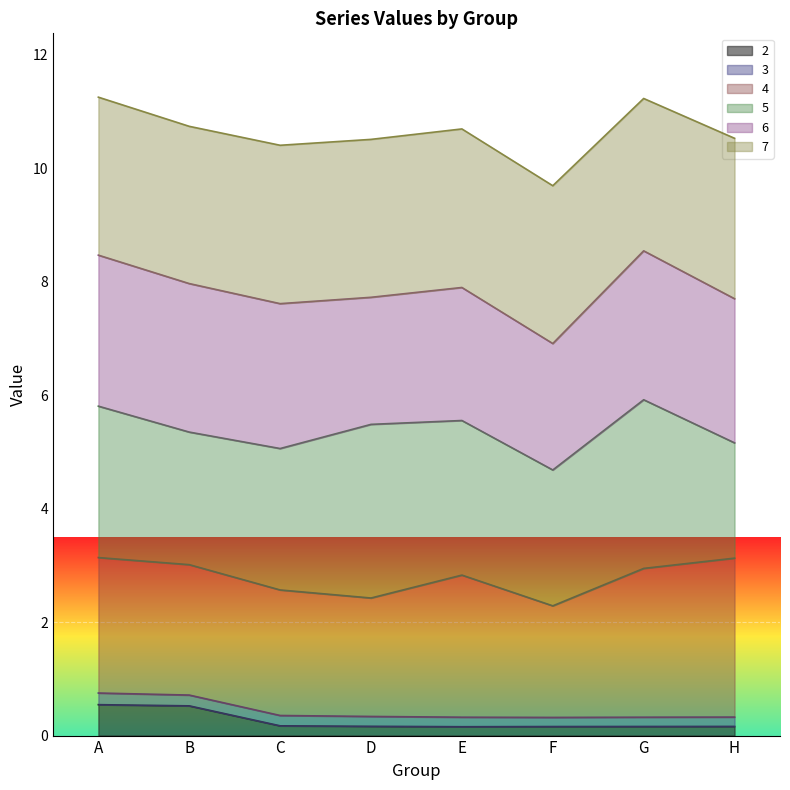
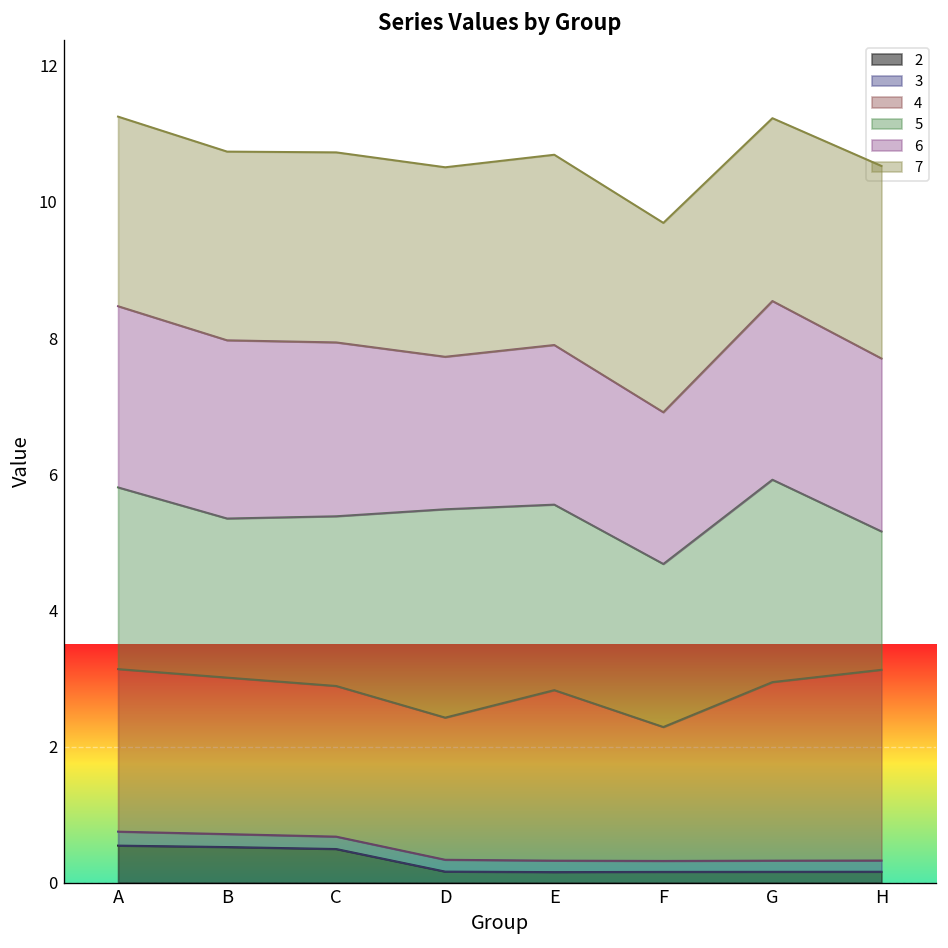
2, C: 0.2 -> 0.5
